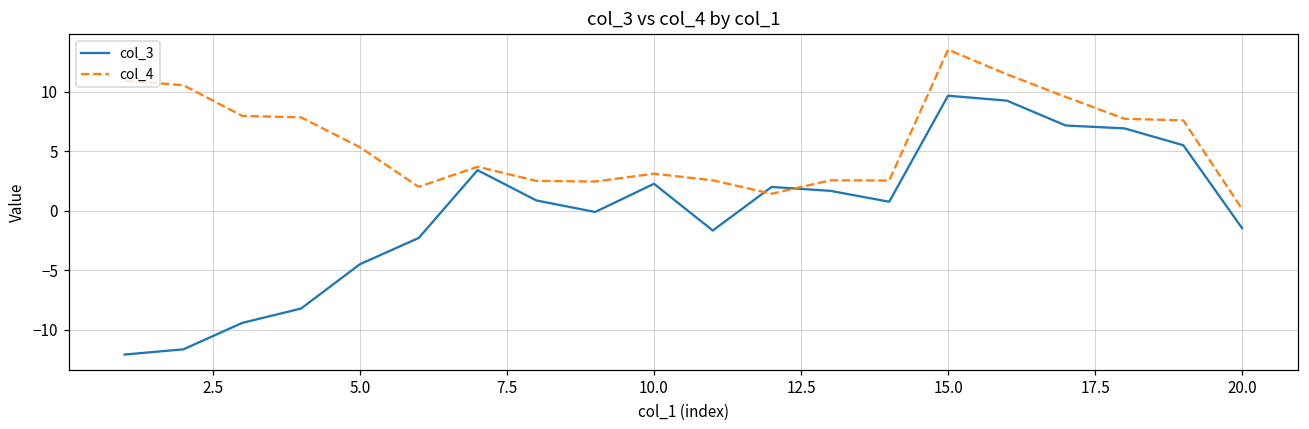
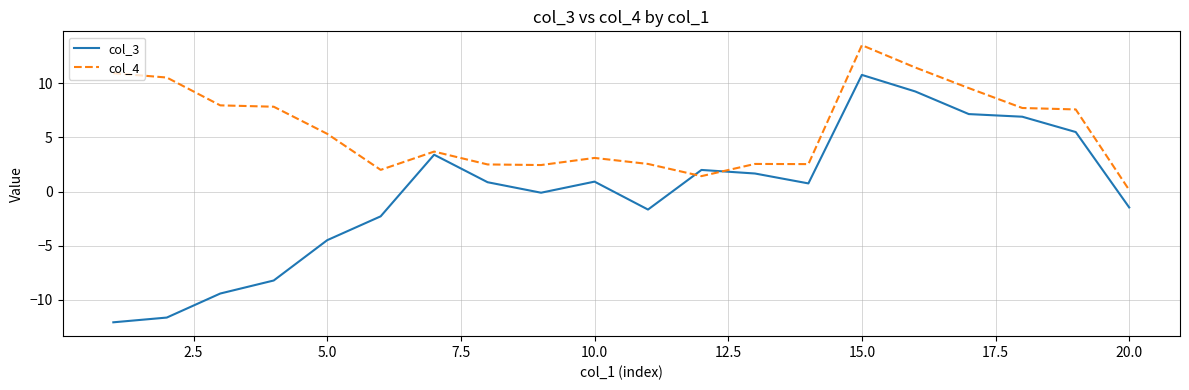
col_3, 10.0: 2.3 -> 0.9
col_3, 15.0: 9.6 -> 10.8
